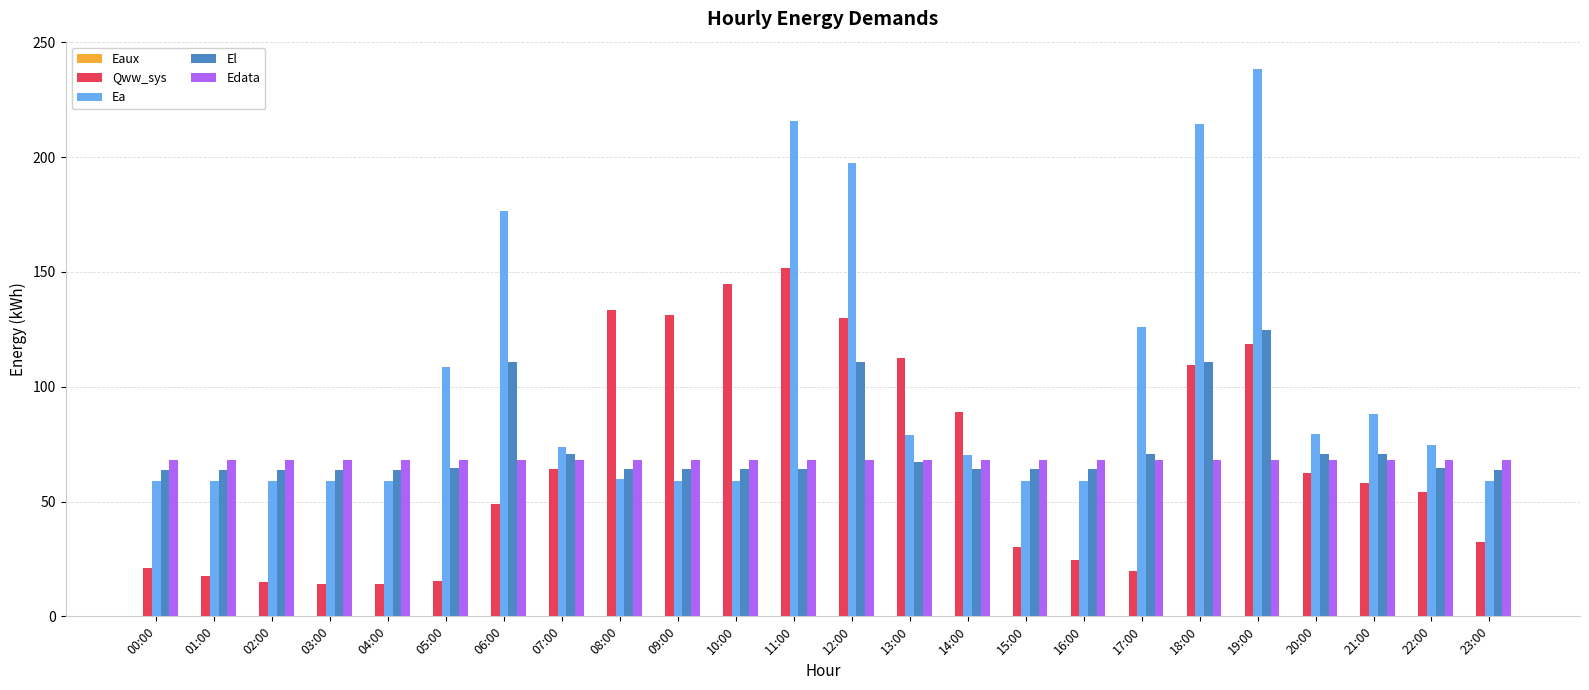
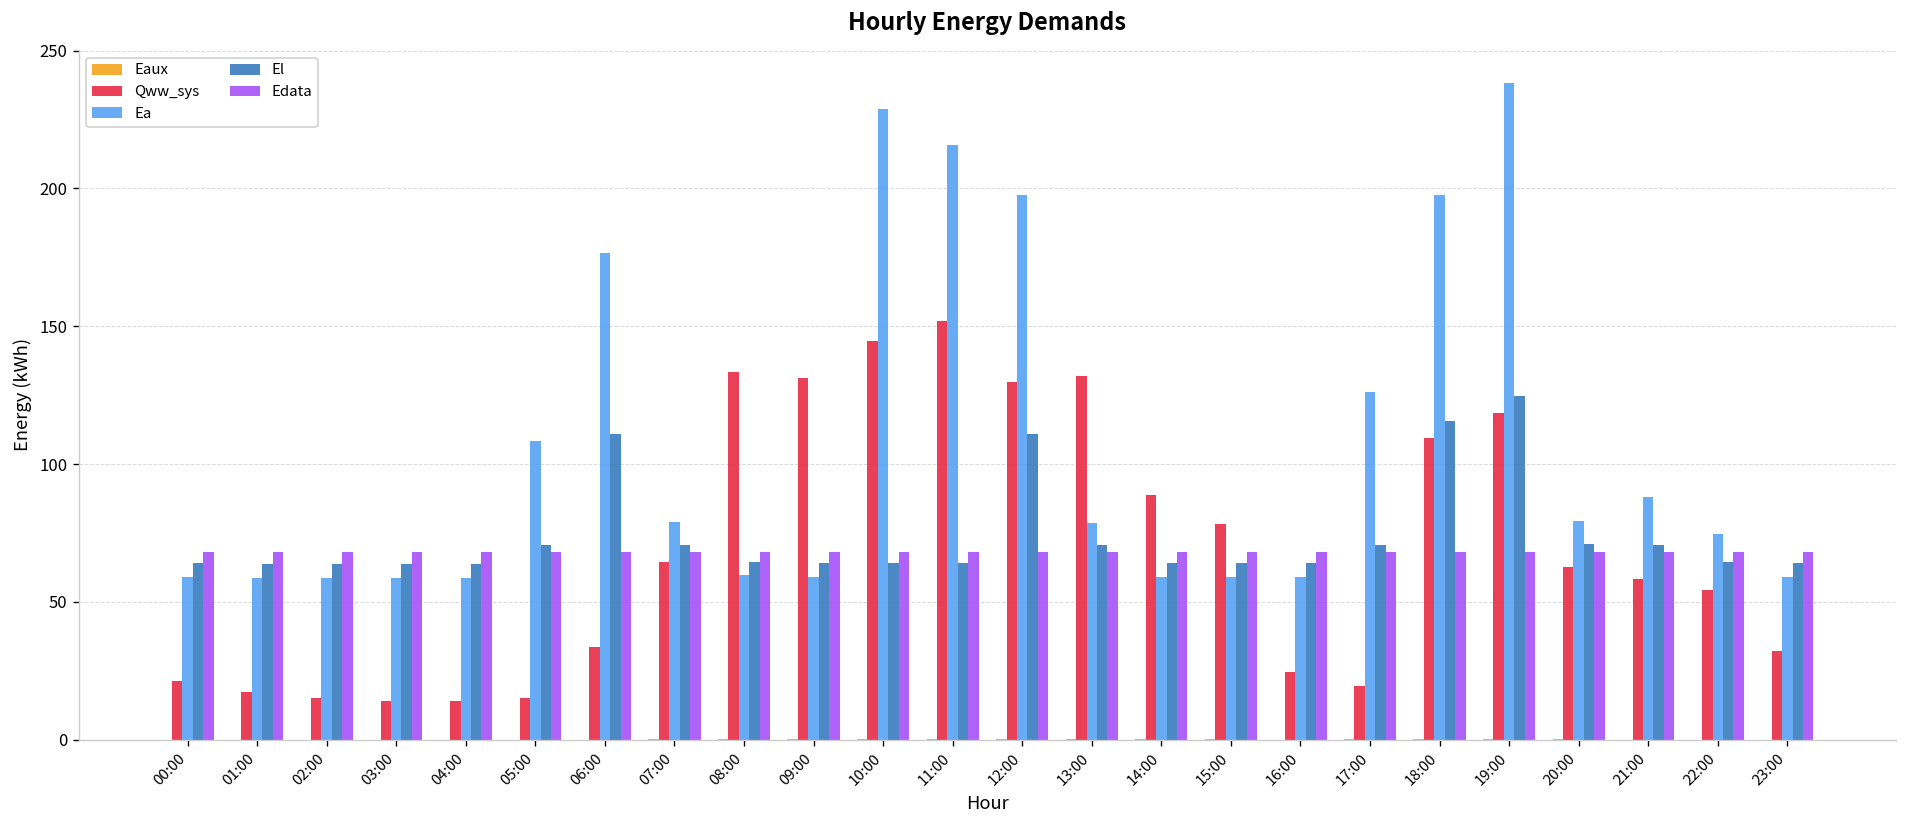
El, 05:00: 65 -> 71
Qww_sys, 06:00: 49 -> 33
Ea, 07:00: 74 -> 79
Ea, 10:00: 59 -> 229
Qww_sys, 13:00: 112 -> 132
El, 13:00: 67 -> 71
Ea, 14:00: 70 -> 59
Qww_sys, 15:00: 30 -> 78
Ea, 18:00: 215 -> 198
El, 18:00: 111 -> 116
